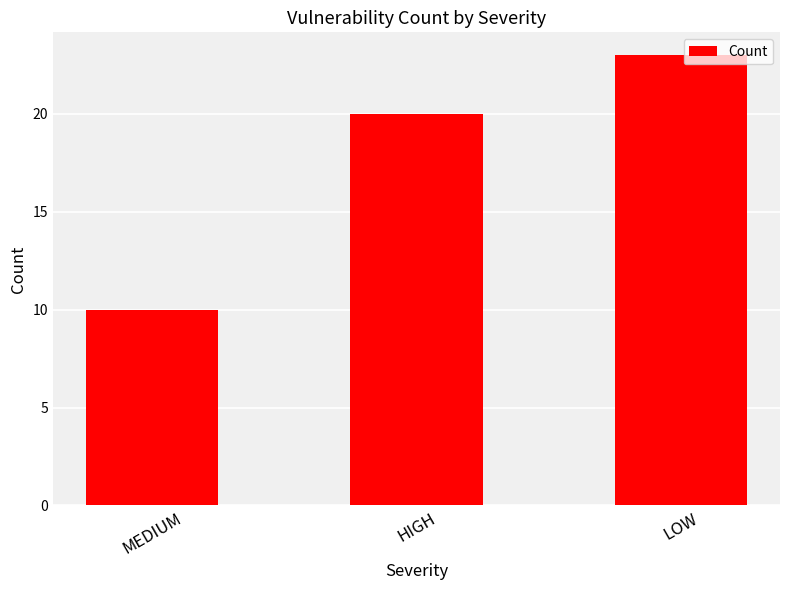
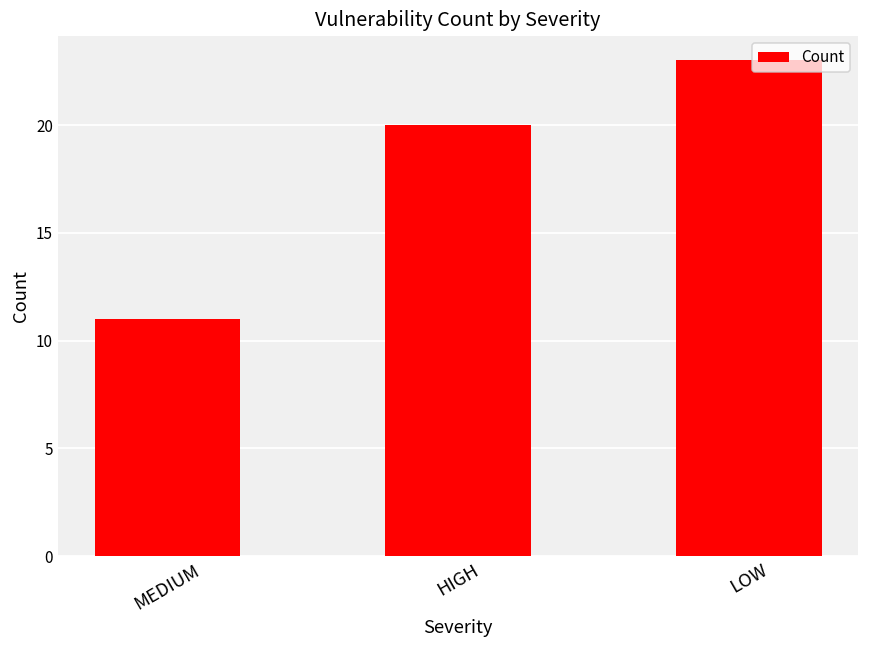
MEDIUM: 10 -> 11
